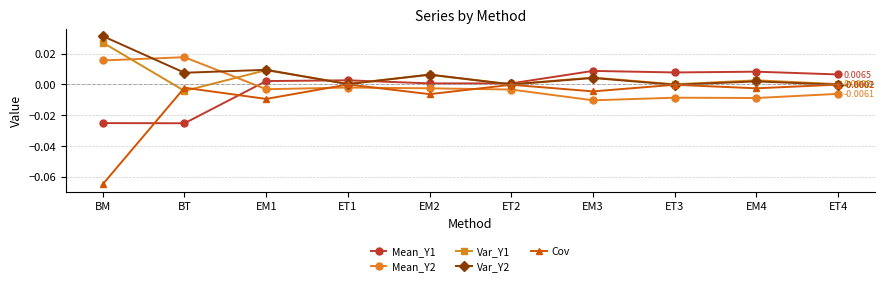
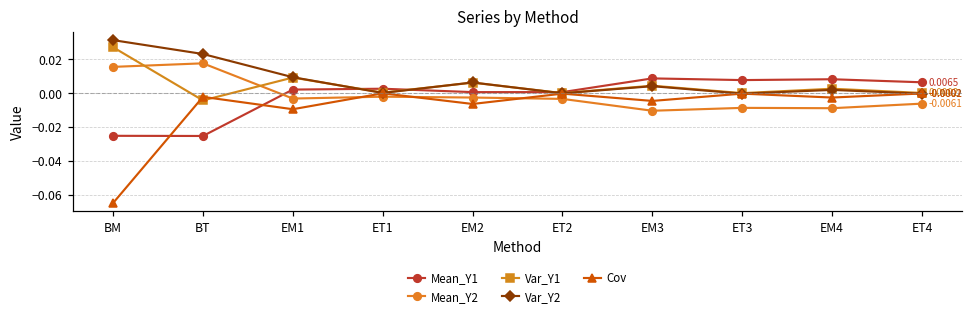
Var_Y2, BT: 0.008 -> 0.023
